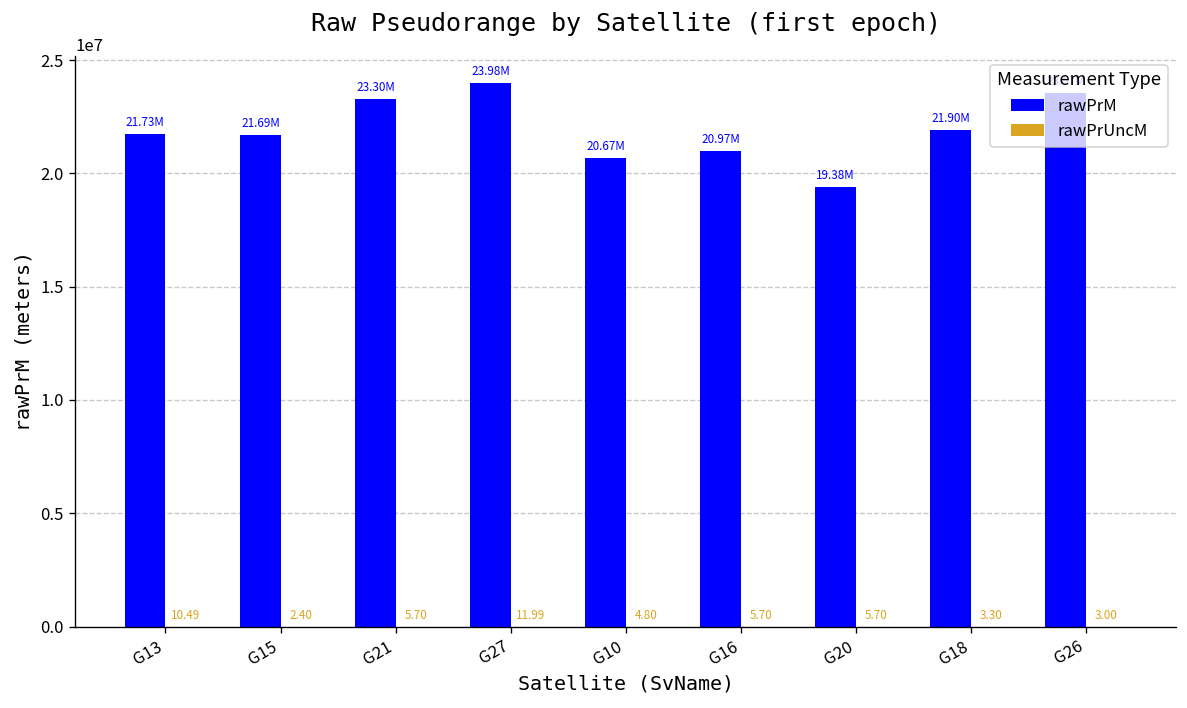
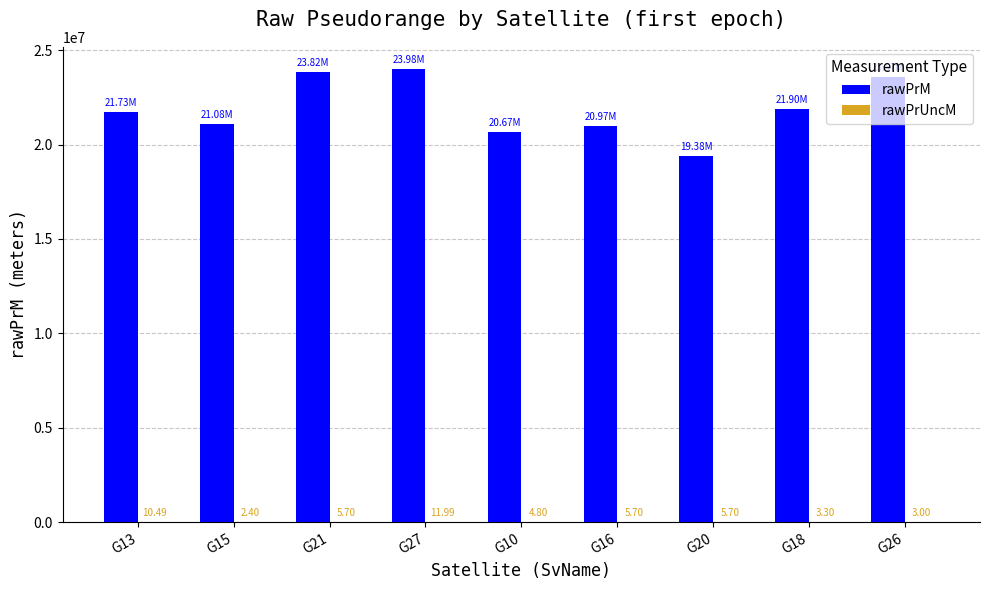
rawPrM, G15: 21.69M -> 21.08M
rawPrM, G21: 23.30M -> 23.82M
